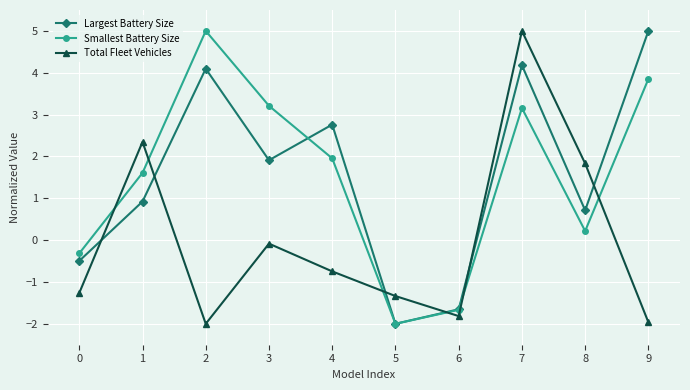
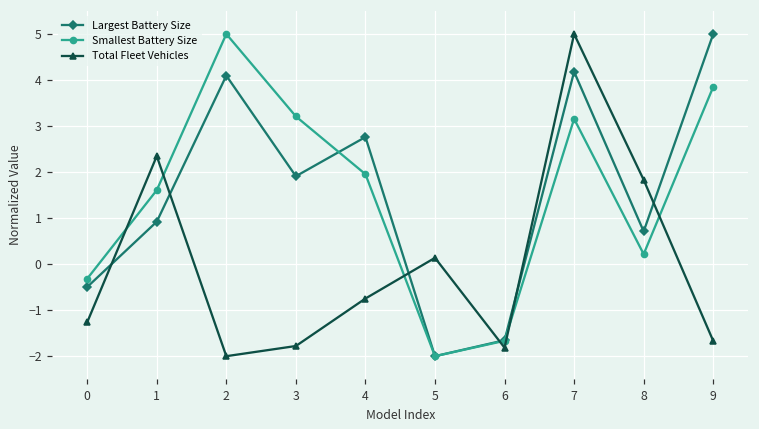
Total Fleet Vehicles, 3: -0.1 -> -1.8
Total Fleet Vehicles, 5: -1.3 -> 0.1
Total Fleet Vehicles, 9: -2.0 -> -1.7
